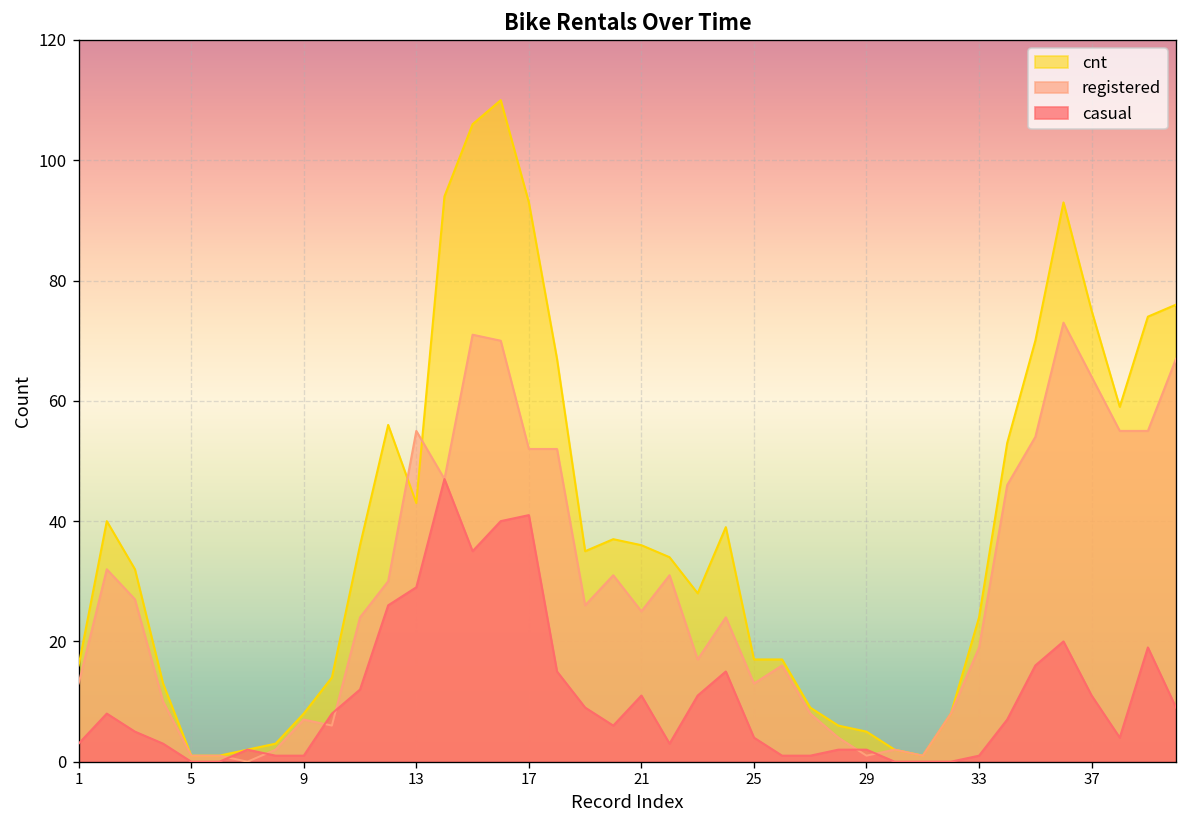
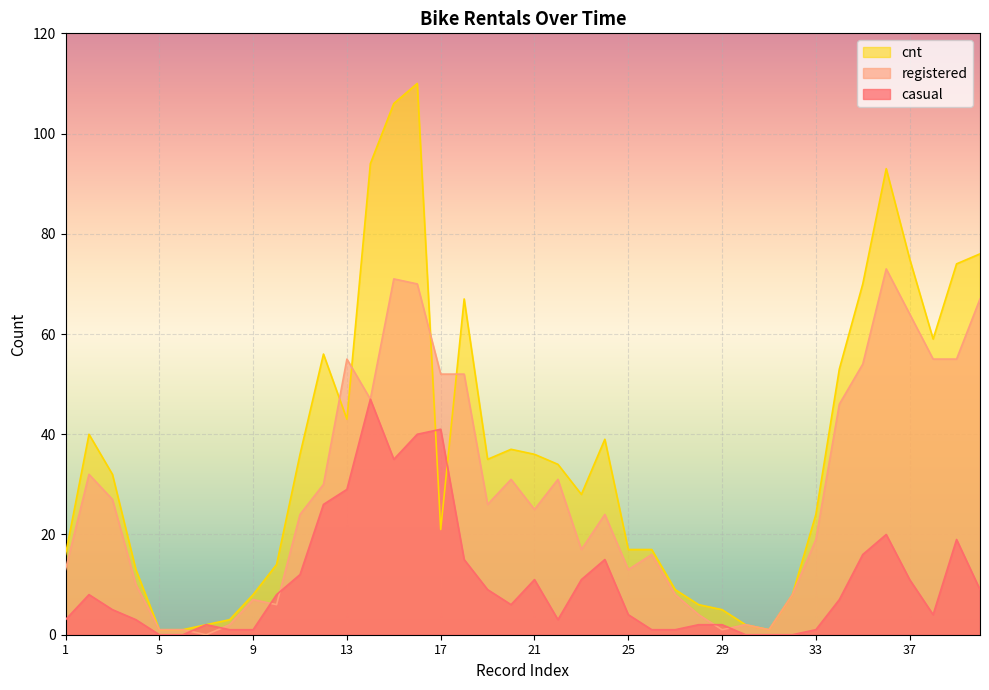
cnt, 17: 93 -> 21
